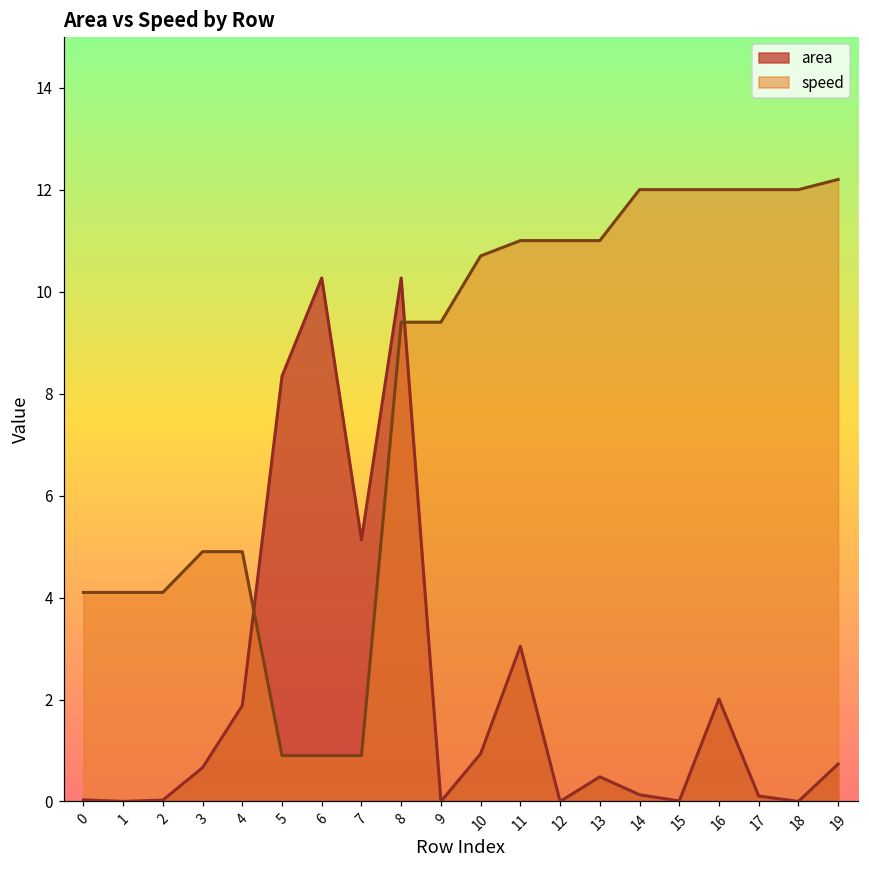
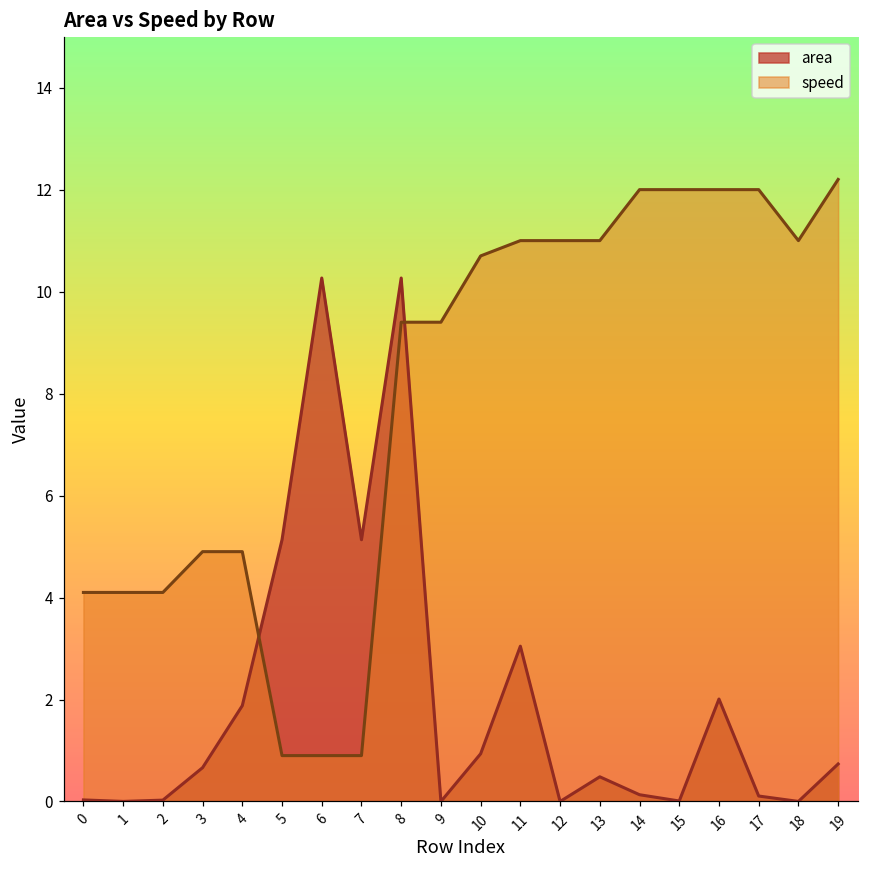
area, 5: 8.3 -> 5.1
speed, 18: 12 -> 11
